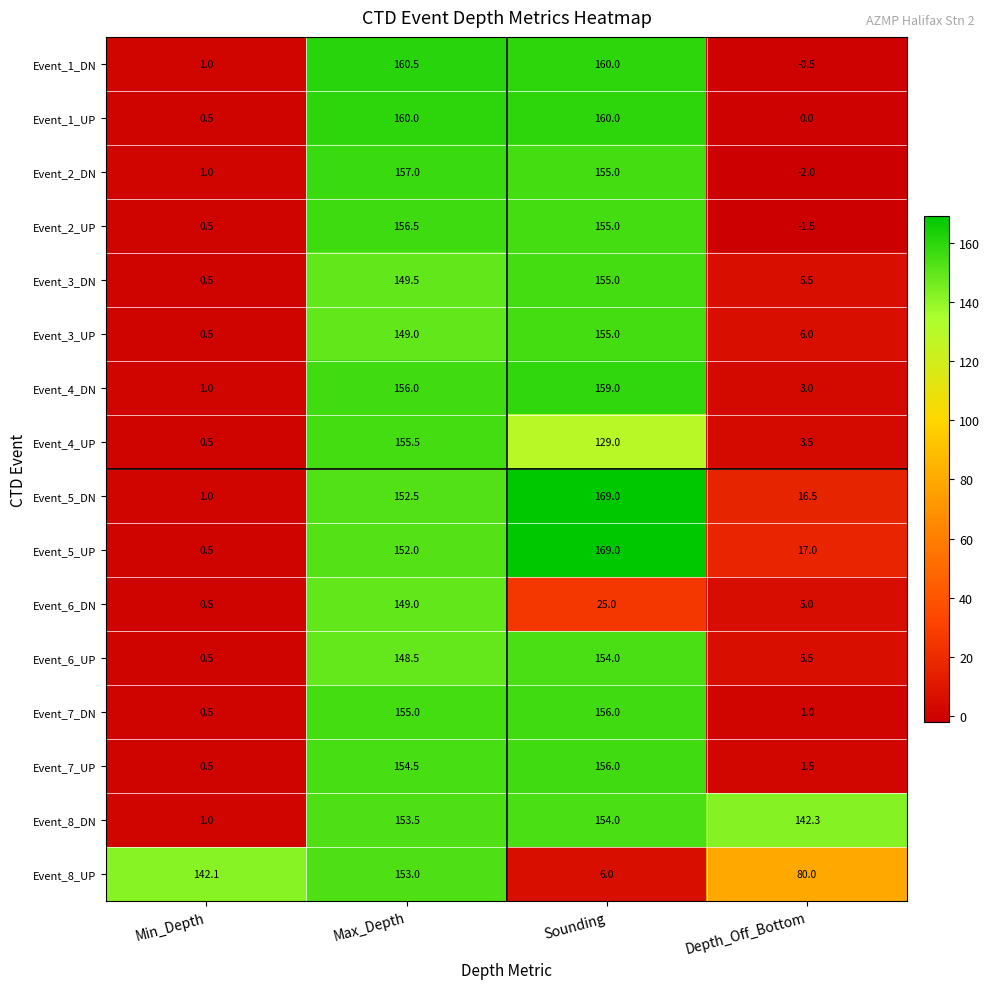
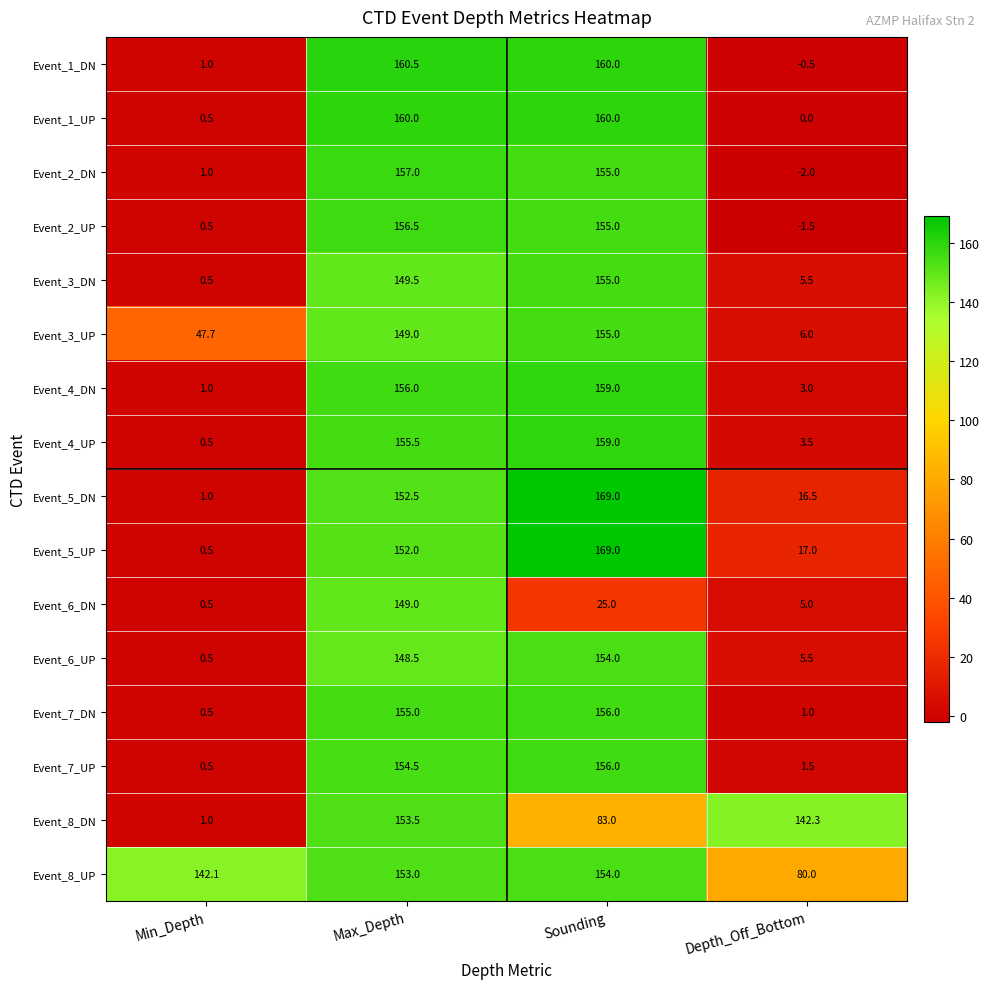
Event_3_UP, Min_Depth: 0.5 -> 47.7
Event_4_UP, Sounding: 129.0 -> 159.0
Event_8_DN, Sounding: 154.0 -> 83.0
Event_8_UP, Sounding: 6.0 -> 154.0
